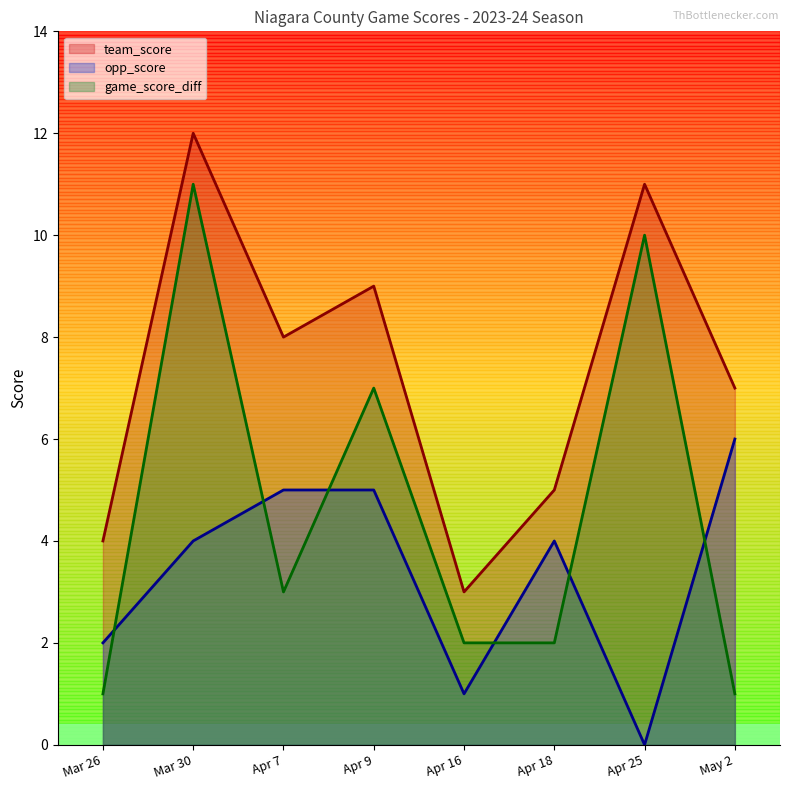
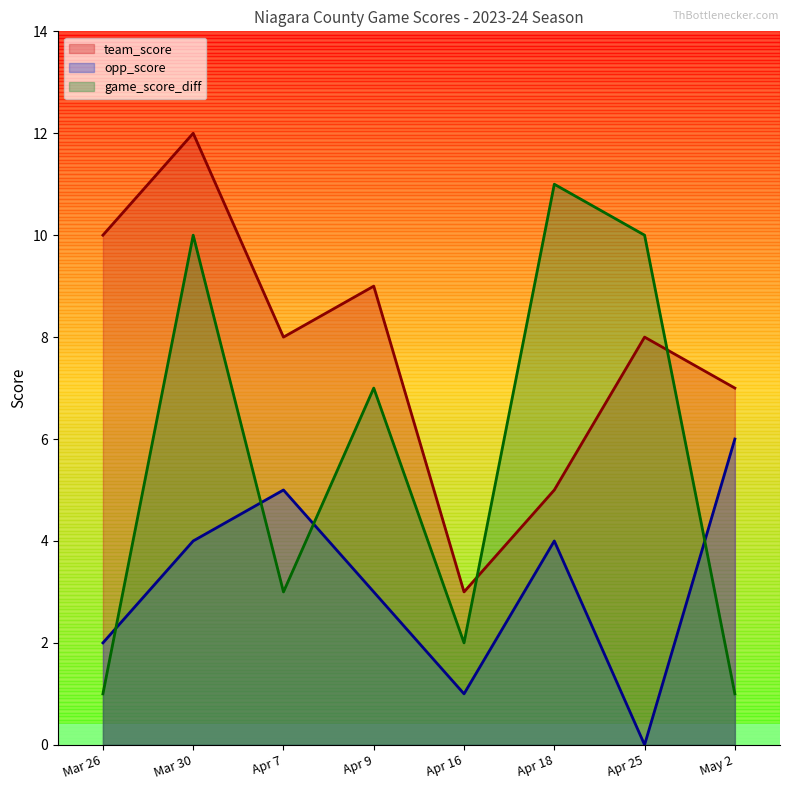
team_score, Mar 26: 4 -> 10
game_score_diff, Mar 30: 11 -> 10
opp_score, Apr 9: 5 -> 3
game_score_diff, Apr 18: 2 -> 11
team_score, Apr 25: 11 -> 8
